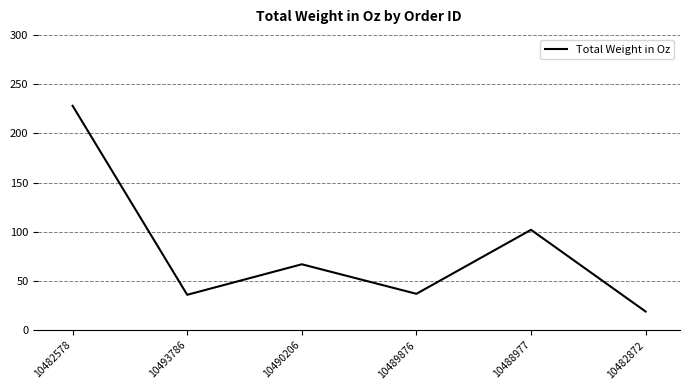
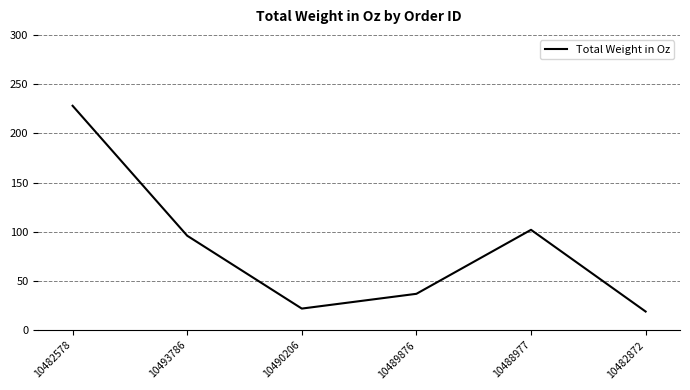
10493786: 40 -> 100
10490206: 70 -> 20
